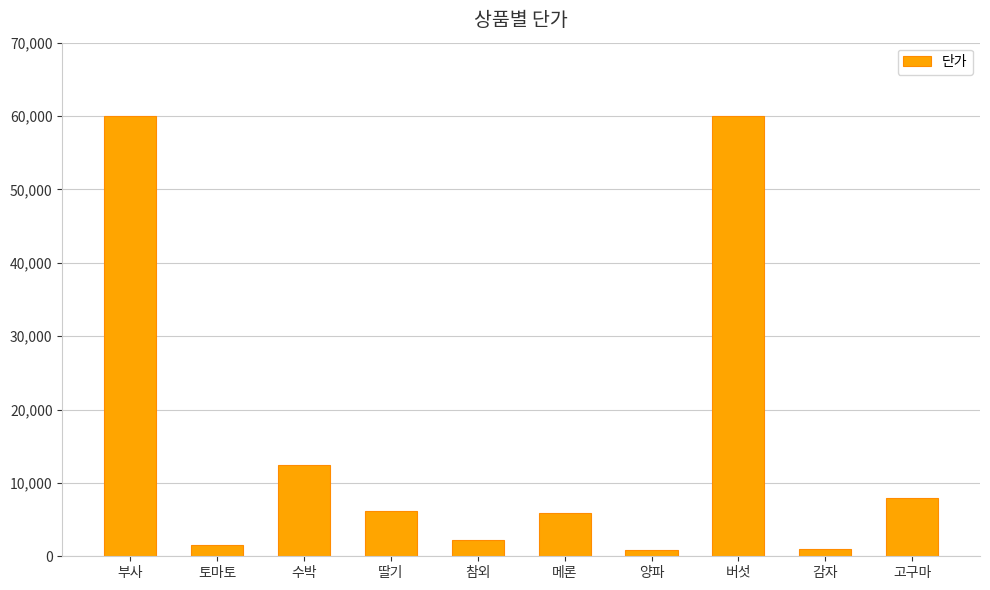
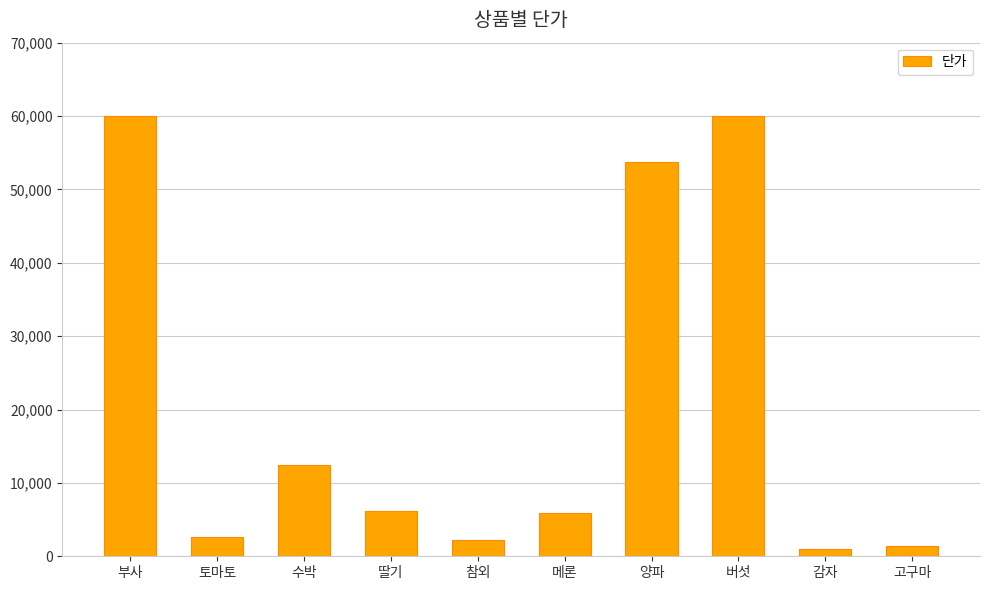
토마토: 2,000 -> 3,000
양파: 1,000 -> 54,000
고구마: 8,000 -> 1,000
